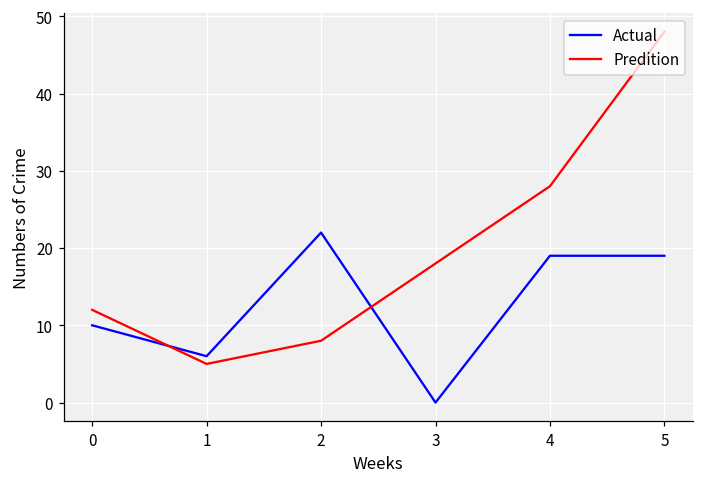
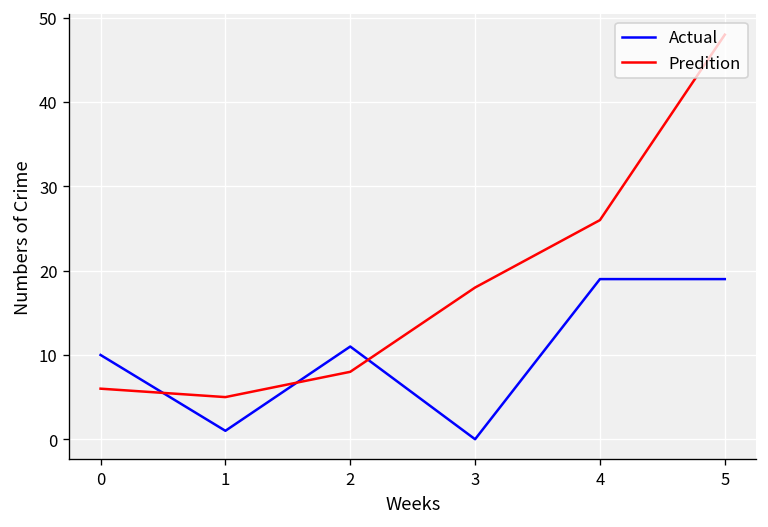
Predition, 0: 12 -> 6
Actual, 1: 6 -> 1
Actual, 2: 22 -> 11
Predition, 4: 28 -> 26
